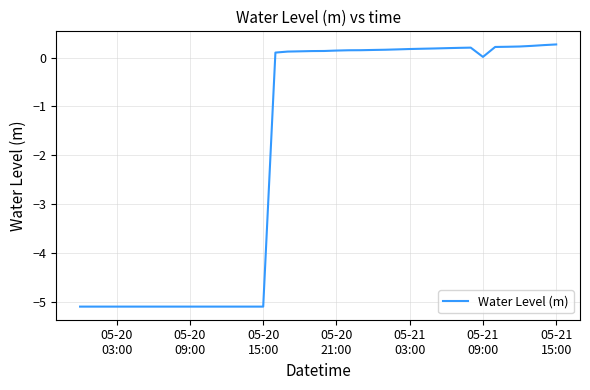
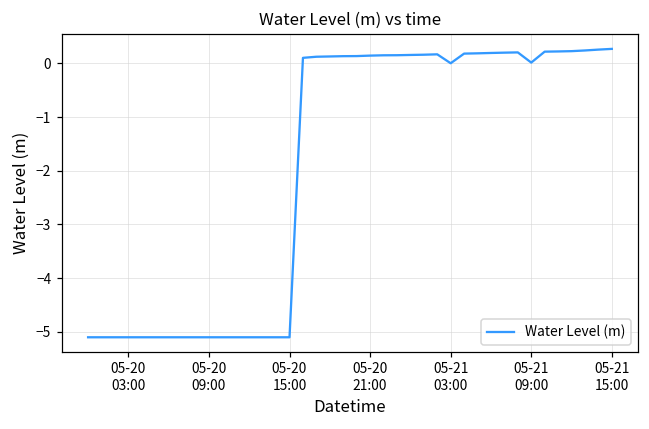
05-21 03:00: 0.2 -> 0.0
